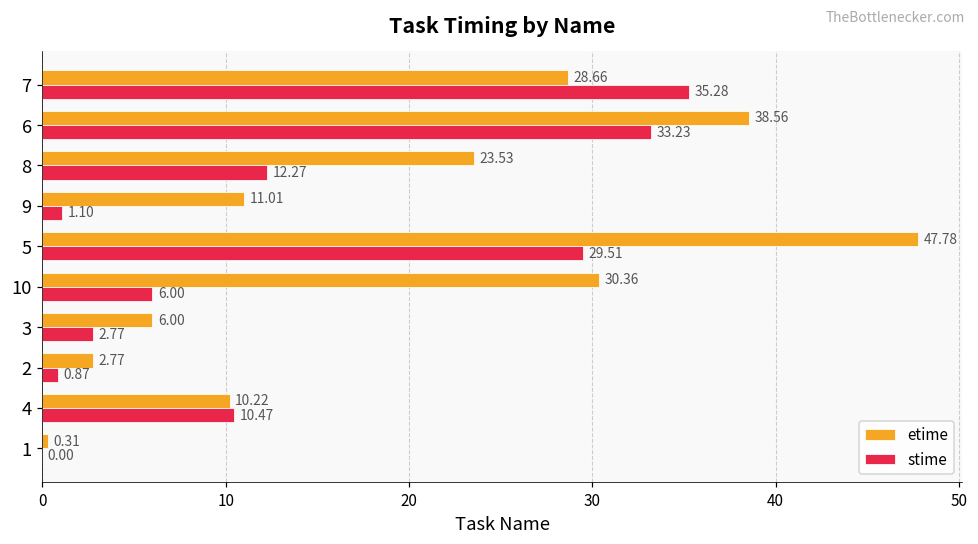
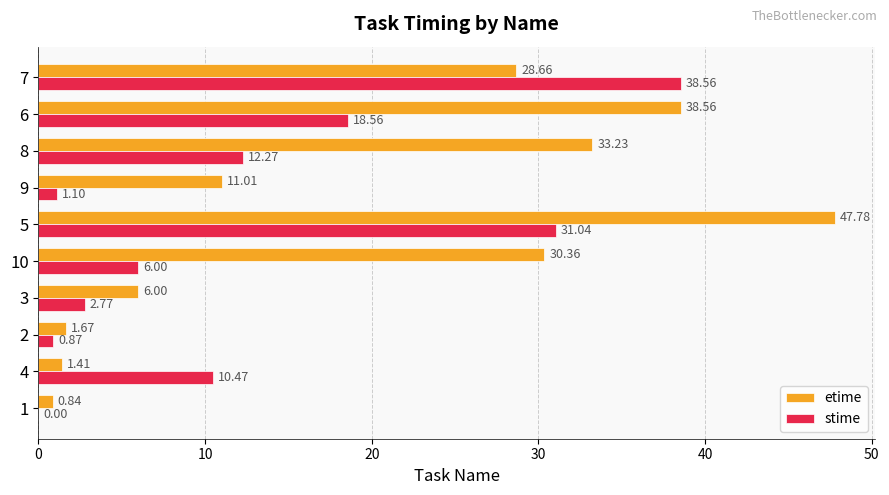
stime, 7: 35.28 -> 38.56
stime, 6: 33.23 -> 18.56
etime, 8: 23.53 -> 33.23
stime, 5: 29.51 -> 31.04
etime, 2: 2.77 -> 1.67
etime, 4: 10.22 -> 1.41
etime, 1: 0.31 -> 0.84
